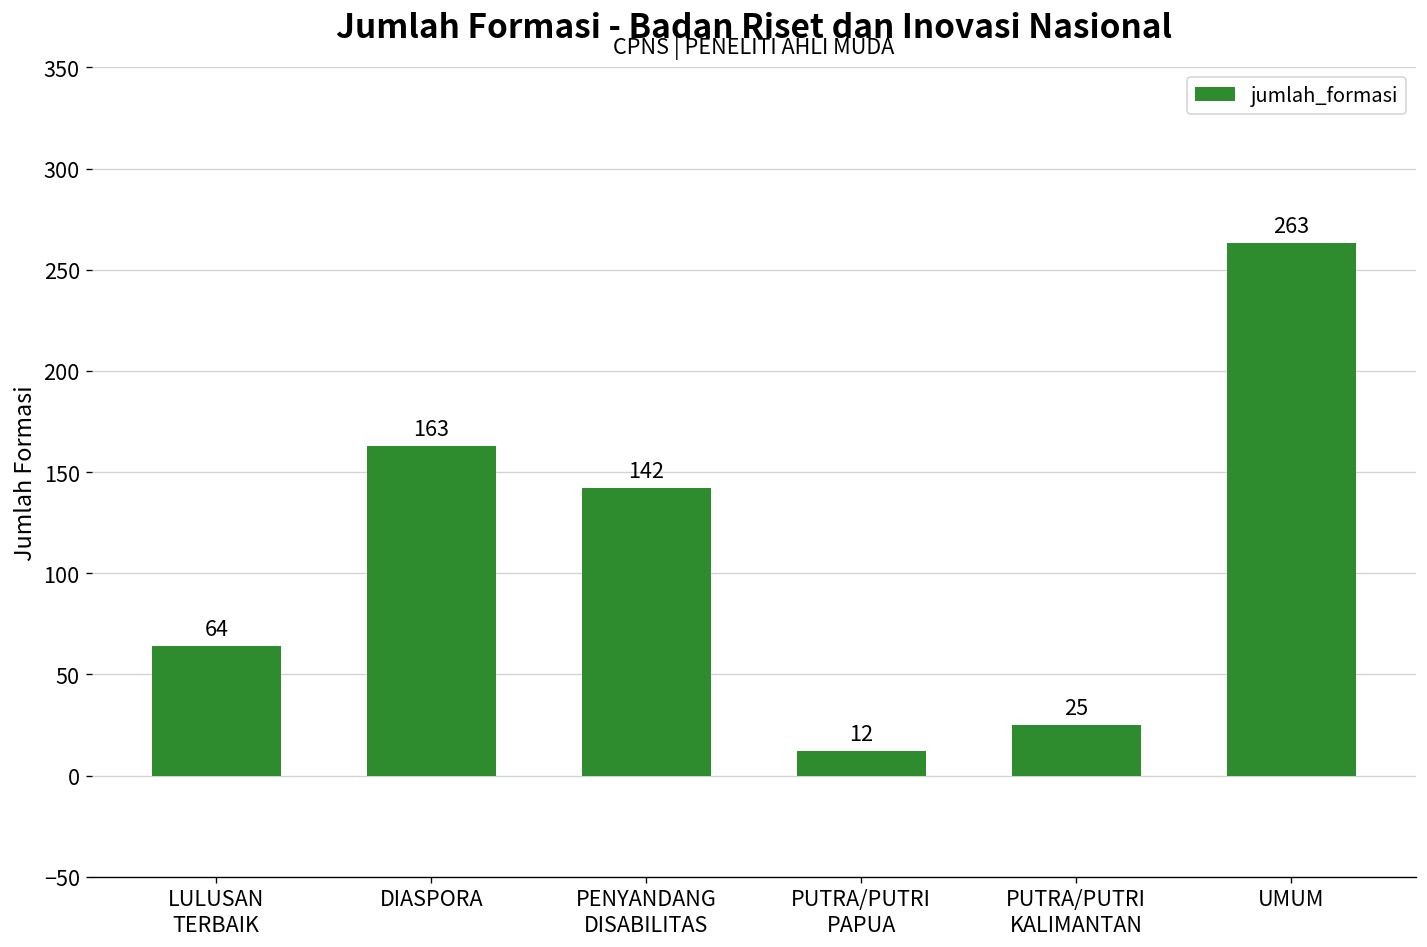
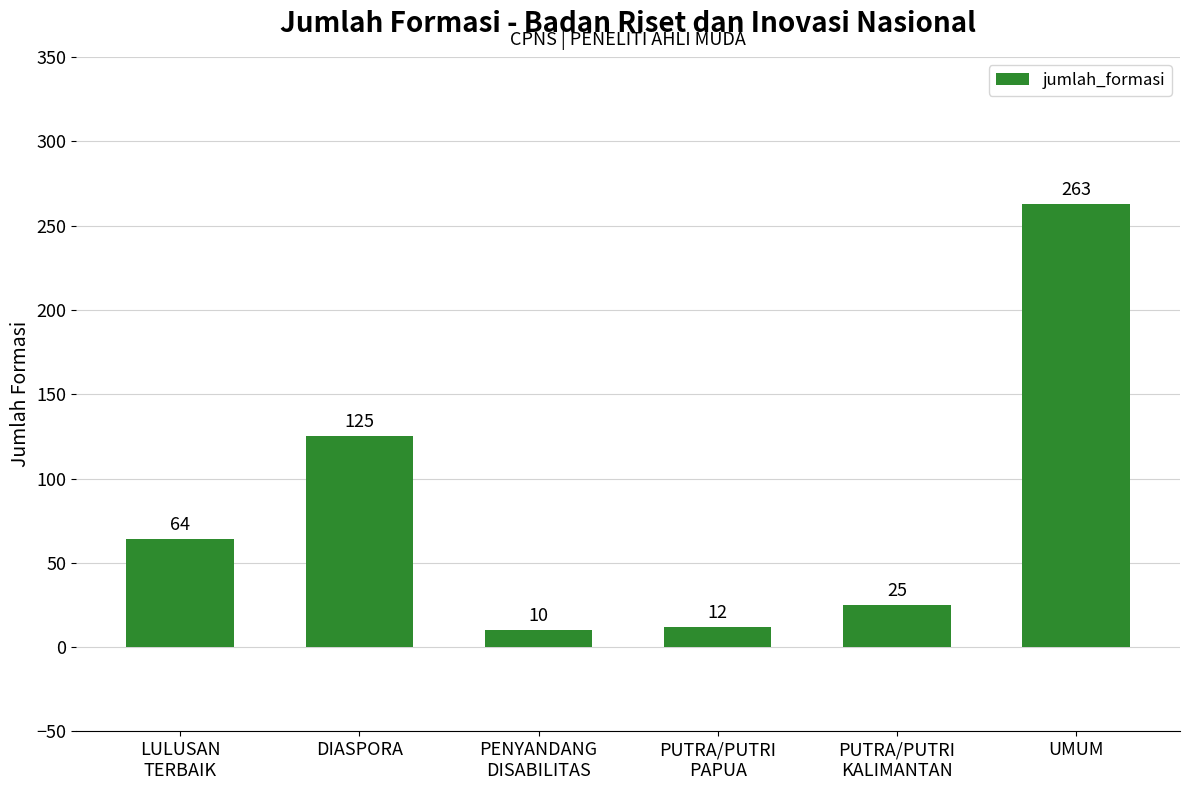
DIASPORA: 163 -> 125
PENYANDANG DISABILITAS: 142 -> 10
